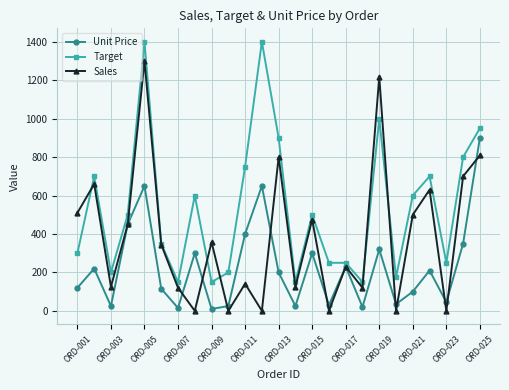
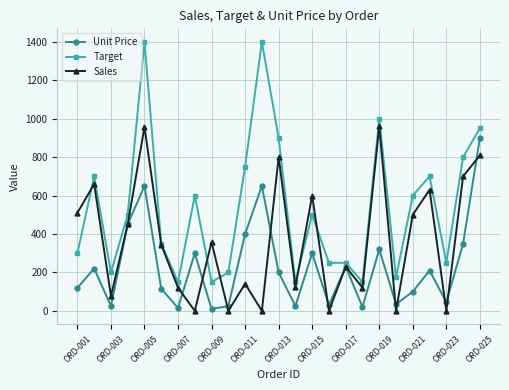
Sales, ORD-003: 130 -> 80
Sales, ORD-005: 1300 -> 960
Sales, ORD-015: 480 -> 600
Sales, ORD-019: 1220 -> 960
